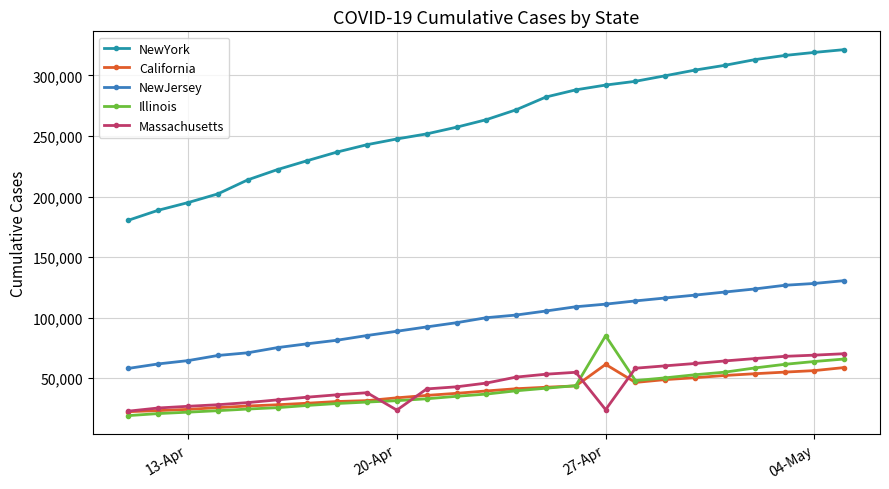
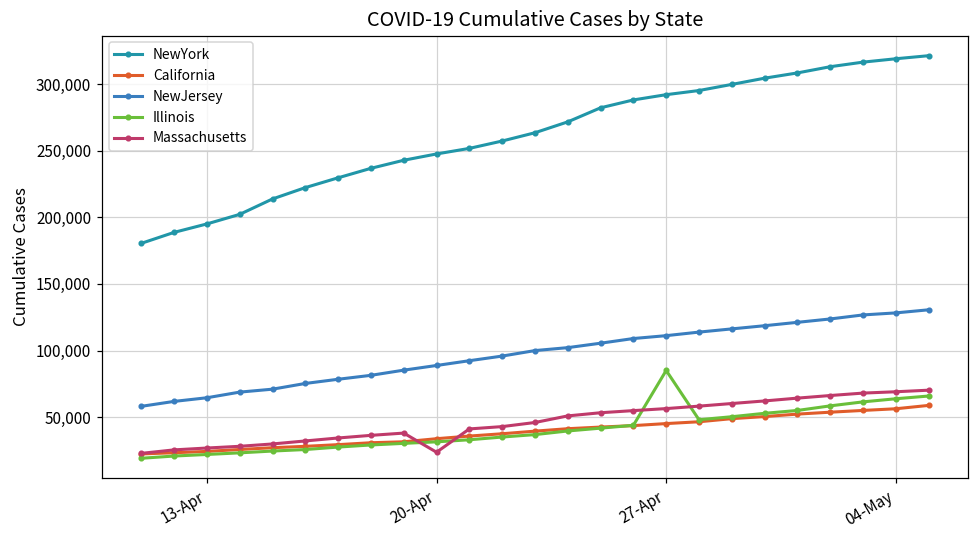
California, 27-Apr: 61,000 -> 45,000
Massachusetts, 27-Apr: 24,000 -> 56,000
